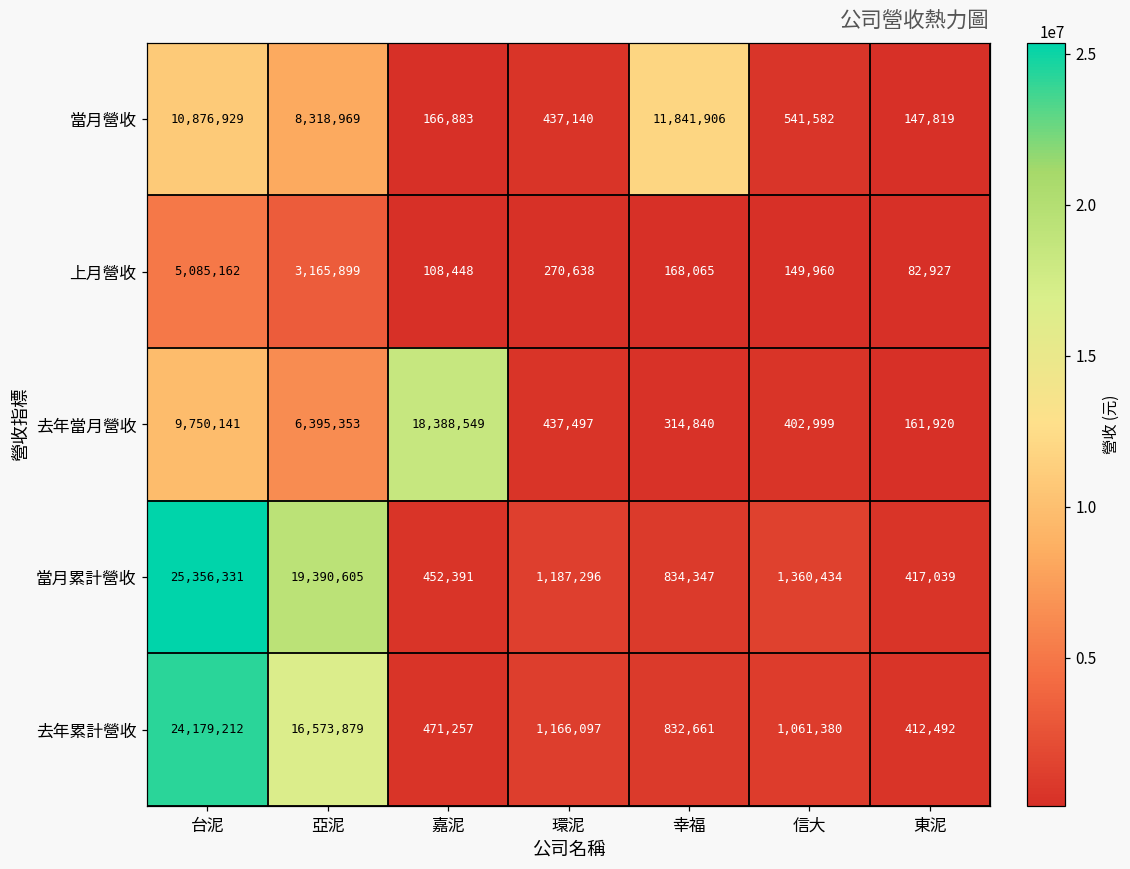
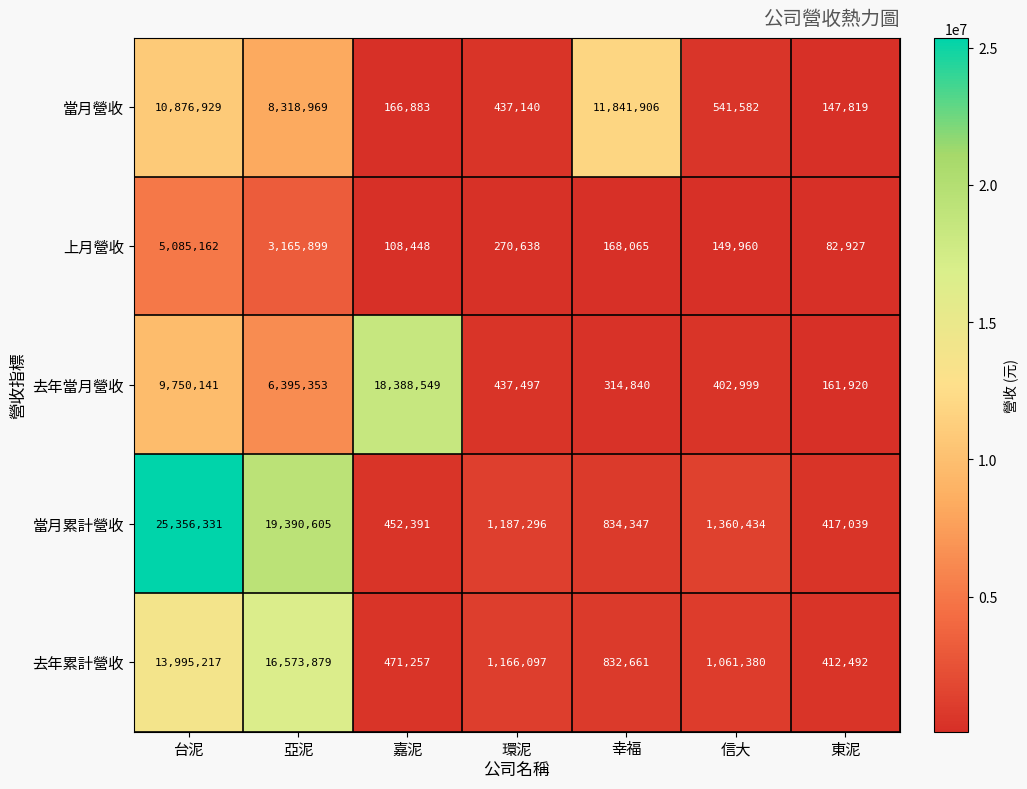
去年累計營收, 台泥: 24,179,212 -> 13,995,217
